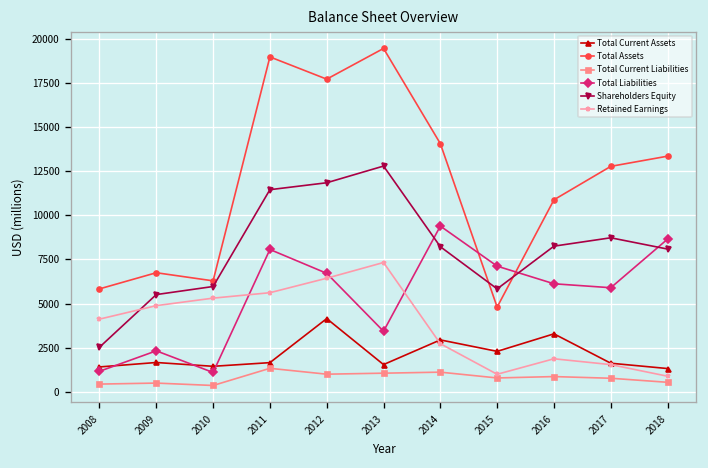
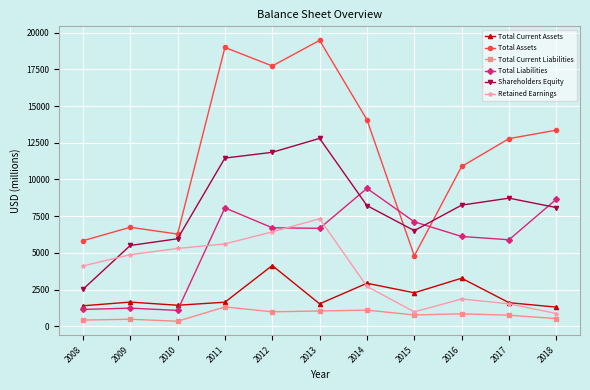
Total Liabilities, 2009: 2300 -> 1200
Total Liabilities, 2013: 3400 -> 6700
Shareholders Equity, 2015: 5800 -> 6500
